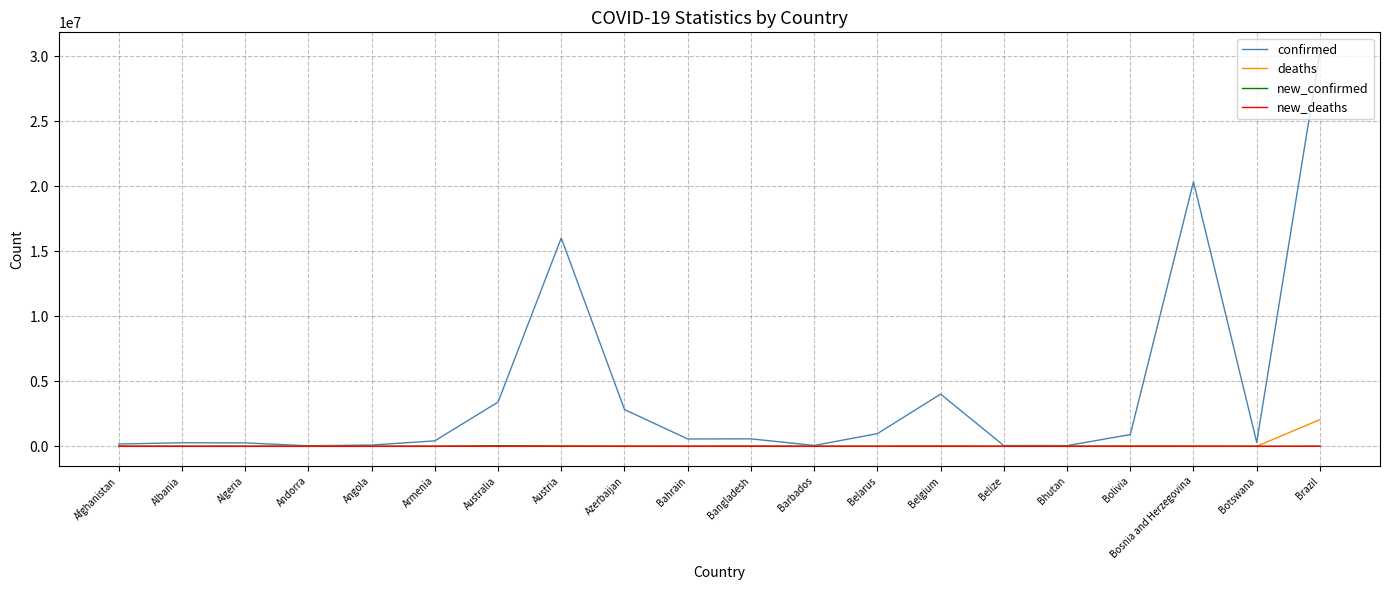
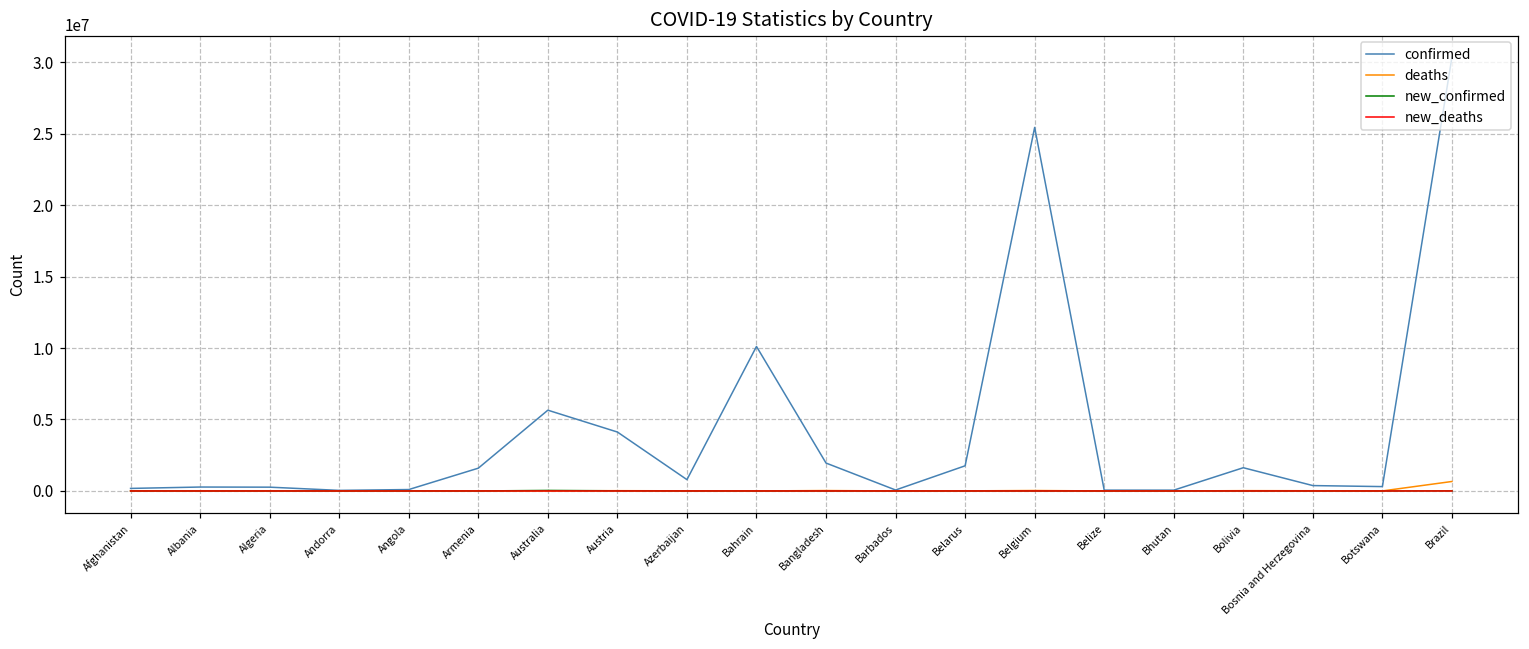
confirmed, Armenia: 400000 -> 1600000
confirmed, Australia: 3400000 -> 5700000
confirmed, Austria: 16000000 -> 4100000
confirmed, Azerbaijan: 2800000 -> 800000
confirmed, Bahrain: 600000 -> 10100000
confirmed, Bangladesh: 600000 -> 2000000
confirmed, Belarus: 1000000 -> 1800000
confirmed, Belgium: 4000000 -> 25400000
confirmed, Bolivia: 900000 -> 1600000
confirmed, Bosnia and Herzegovina: 20400000 -> 400000
deaths, Brazil: 2100000 -> 700000
